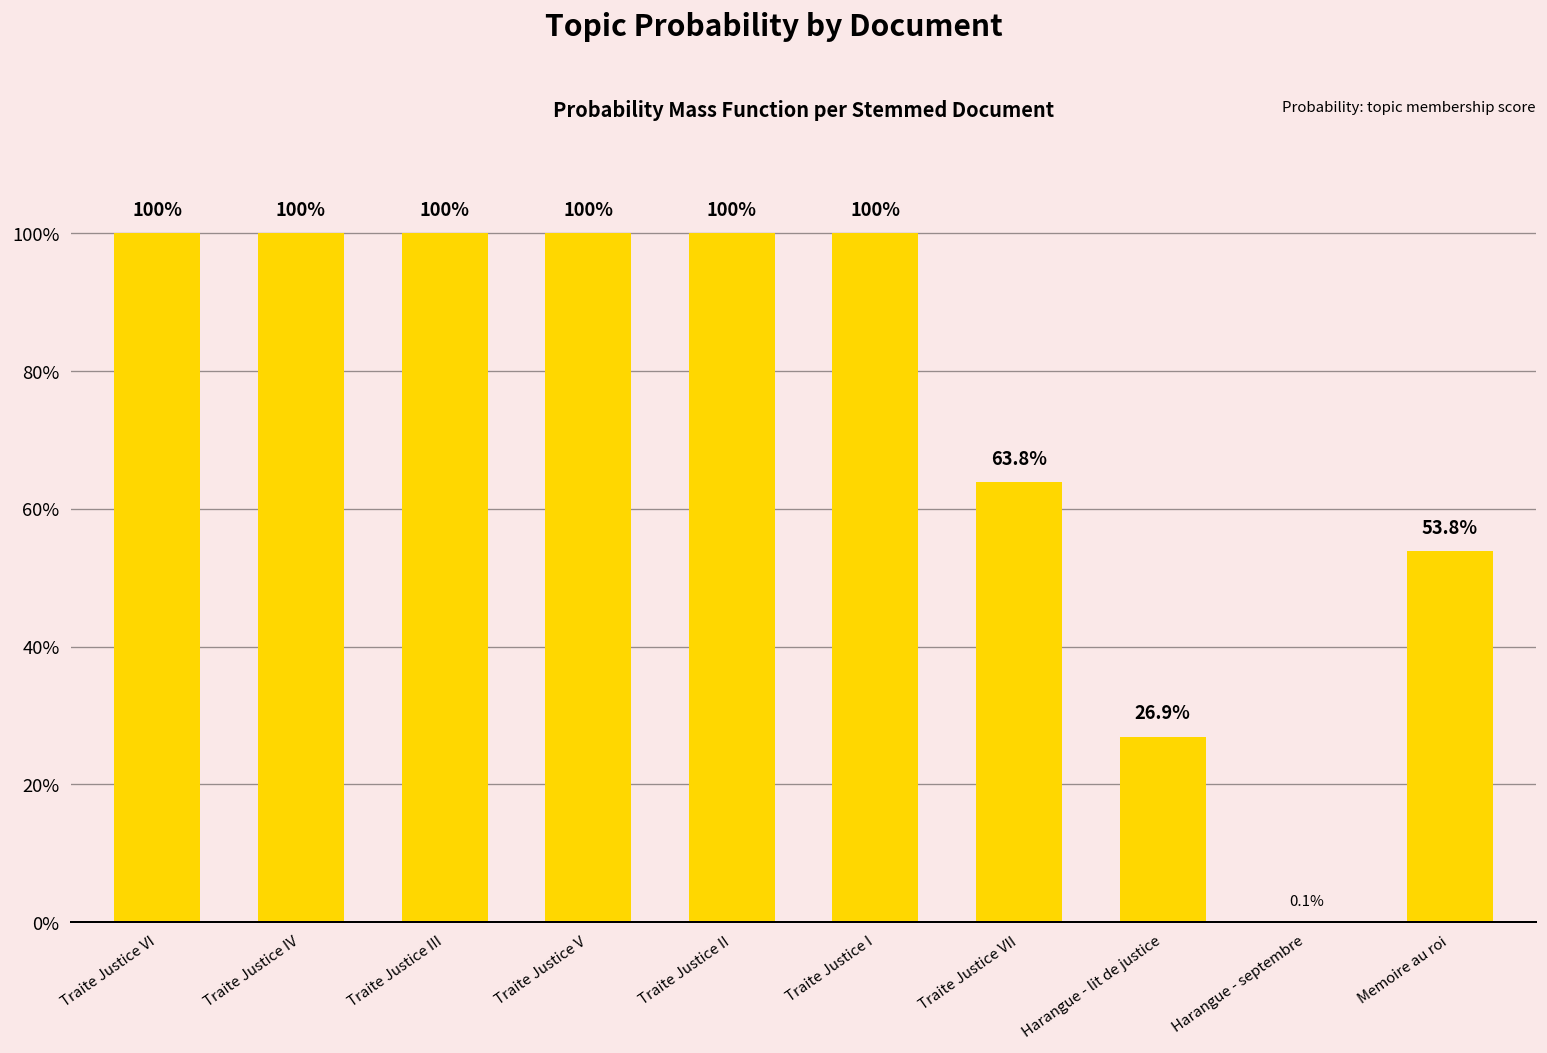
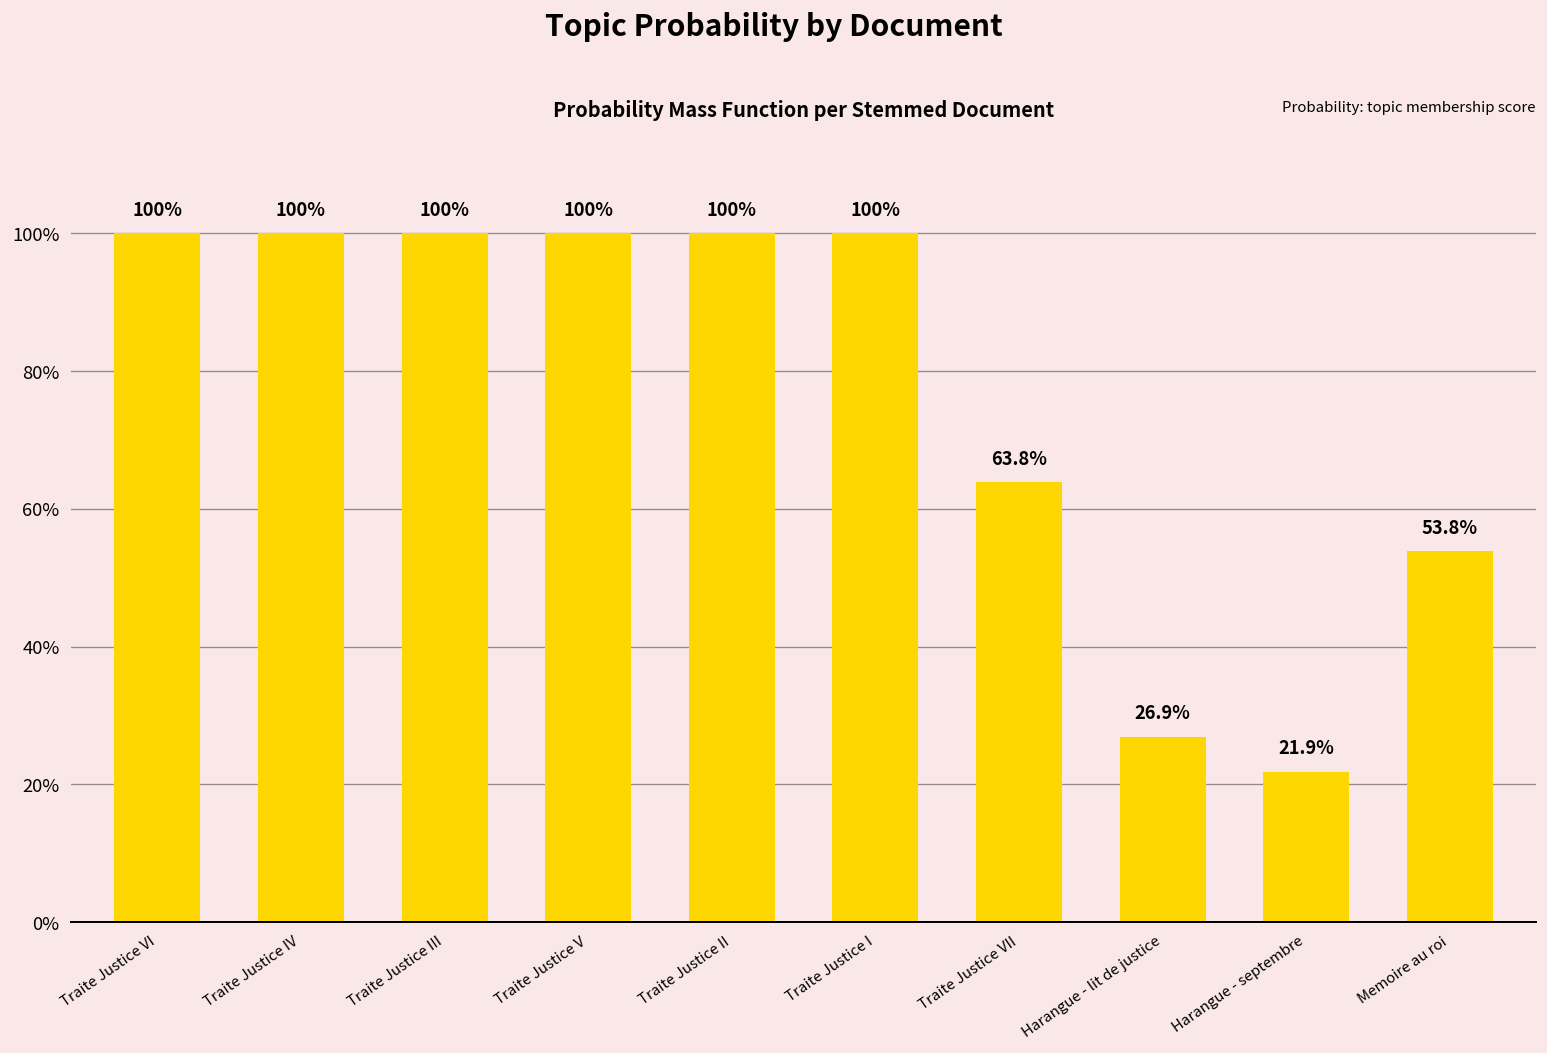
Harangue - septembre: 0.1% -> 21.9%
